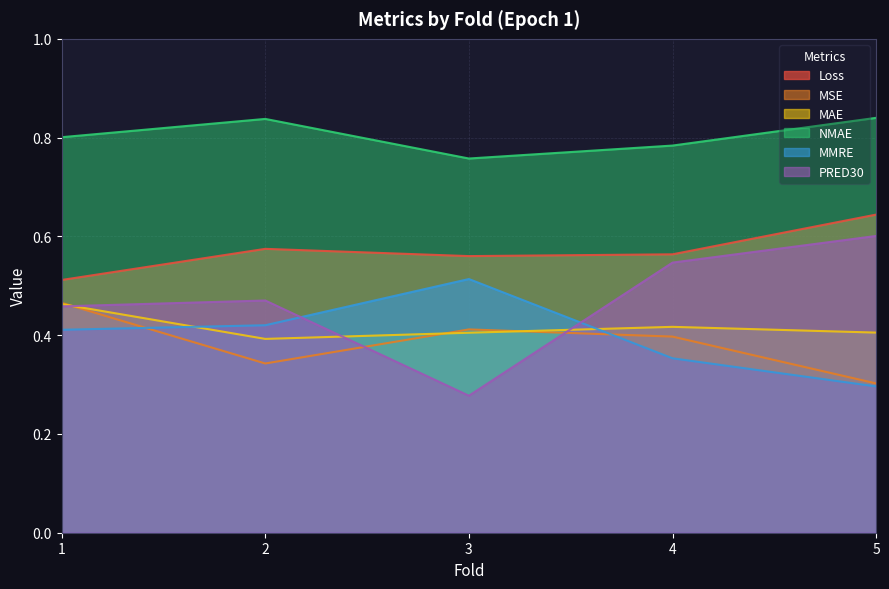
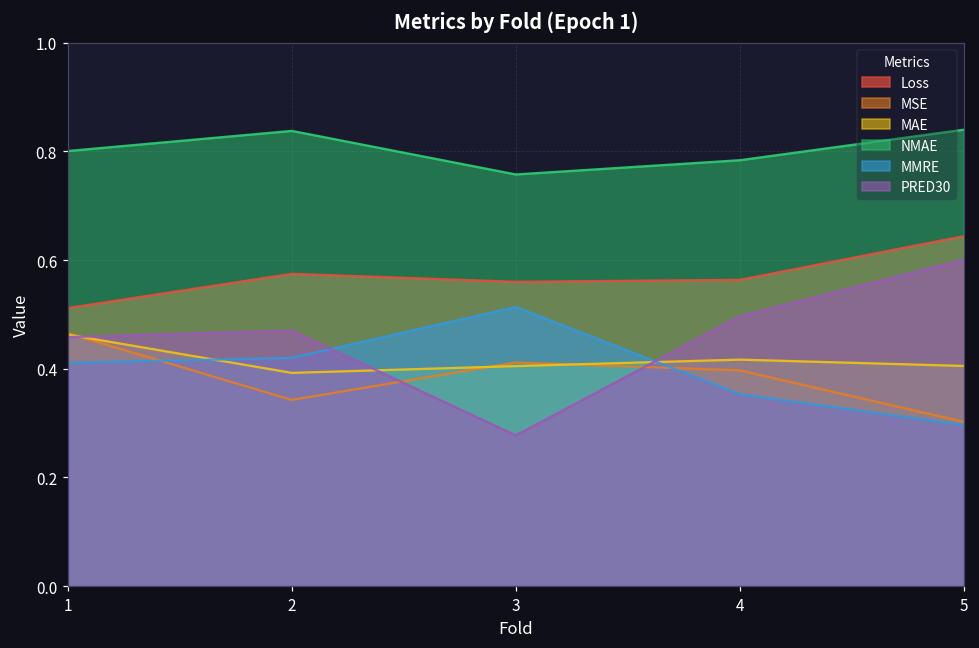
PRED30, 4: 0.55 -> 0.50
